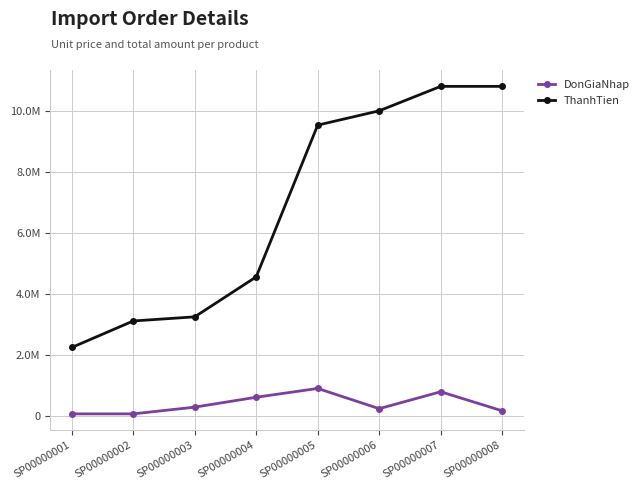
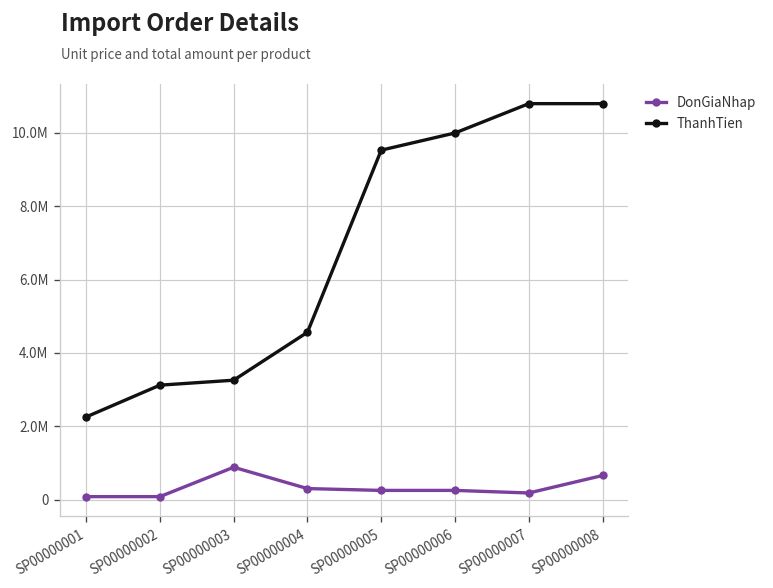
DonGiaNhap, SP00000003: 300000 -> 900000
DonGiaNhap, SP00000004: 600000 -> 300000
DonGiaNhap, SP00000005: 900000 -> 300000
DonGiaNhap, SP00000007: 800000 -> 200000
DonGiaNhap, SP00000008: 200000 -> 700000
